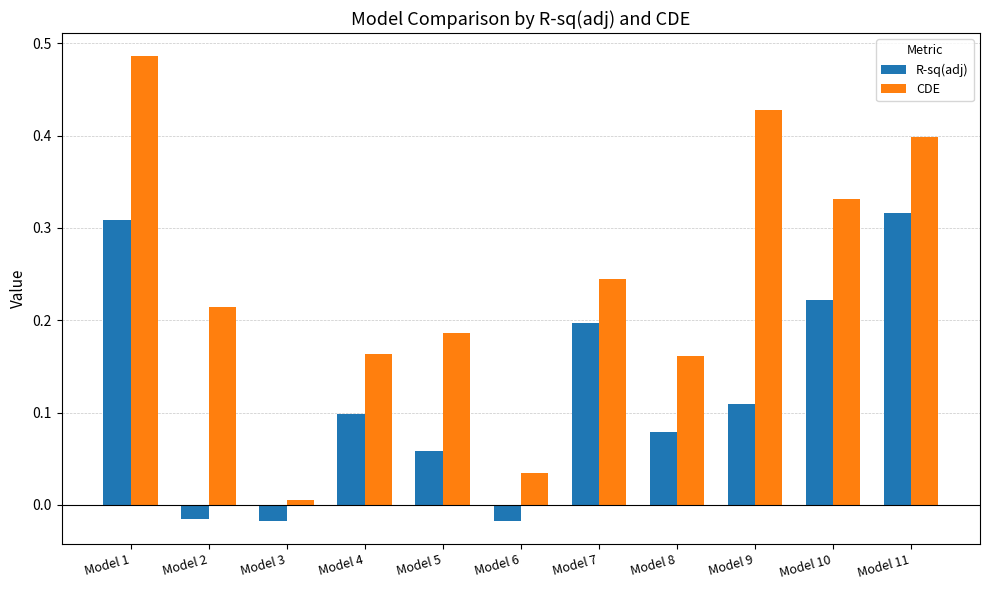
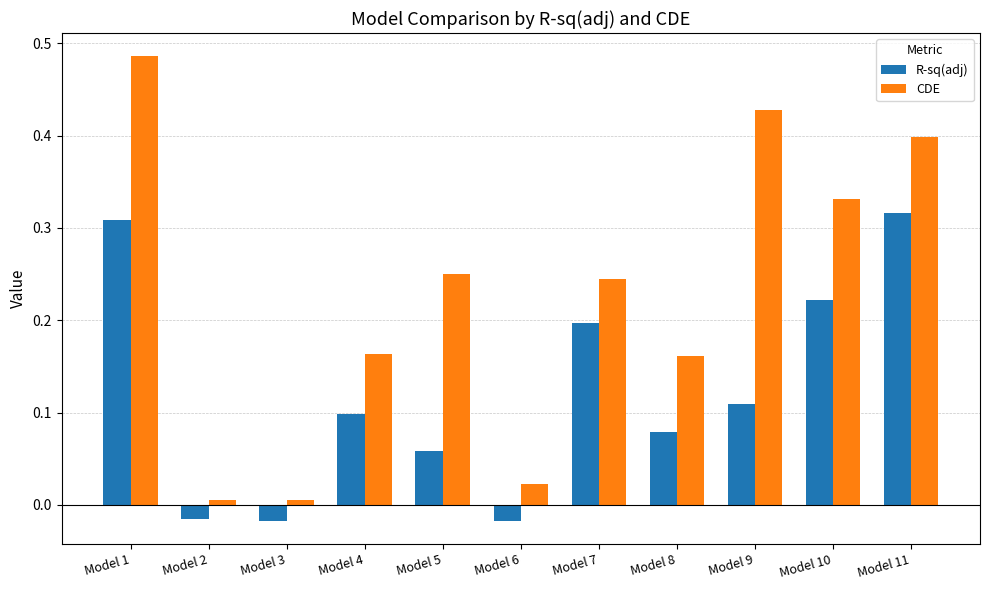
CDE, Model 2: 0.21 -> 0.00
CDE, Model 5: 0.19 -> 0.25
CDE, Model 6: 0.03 -> 0.02
